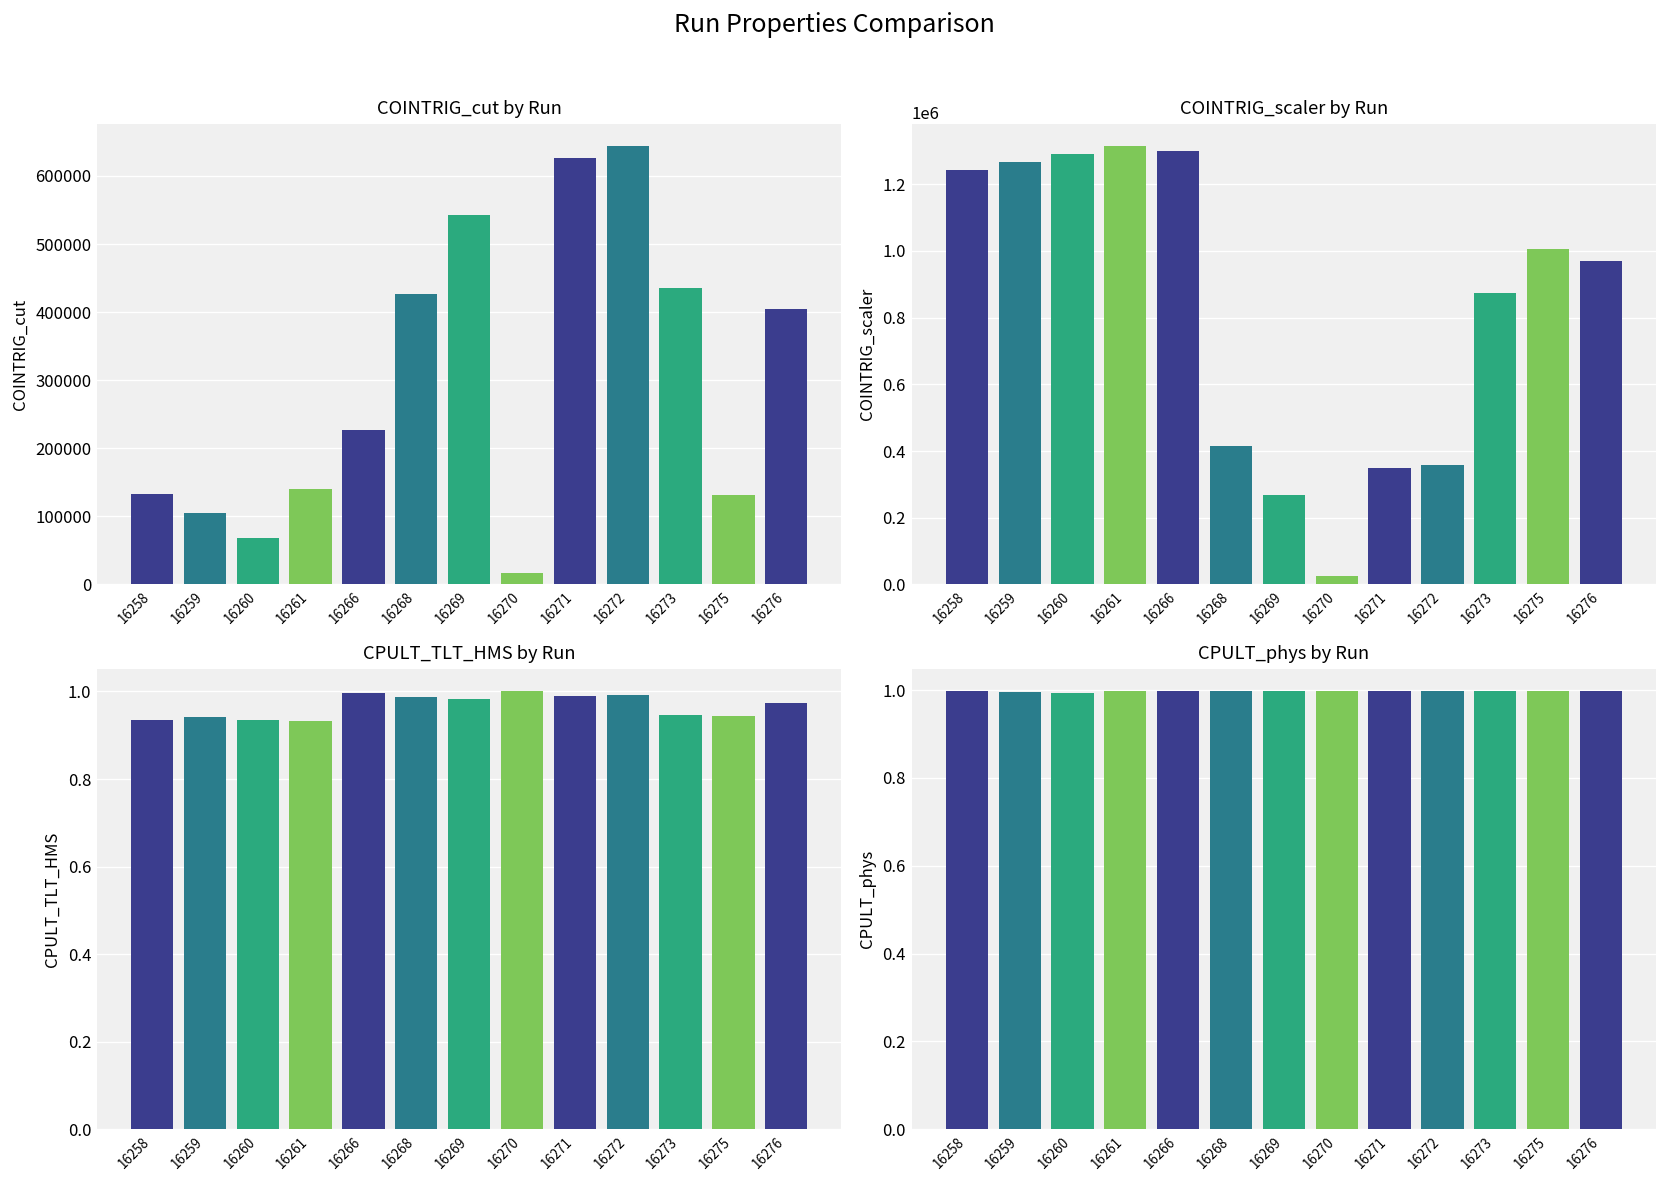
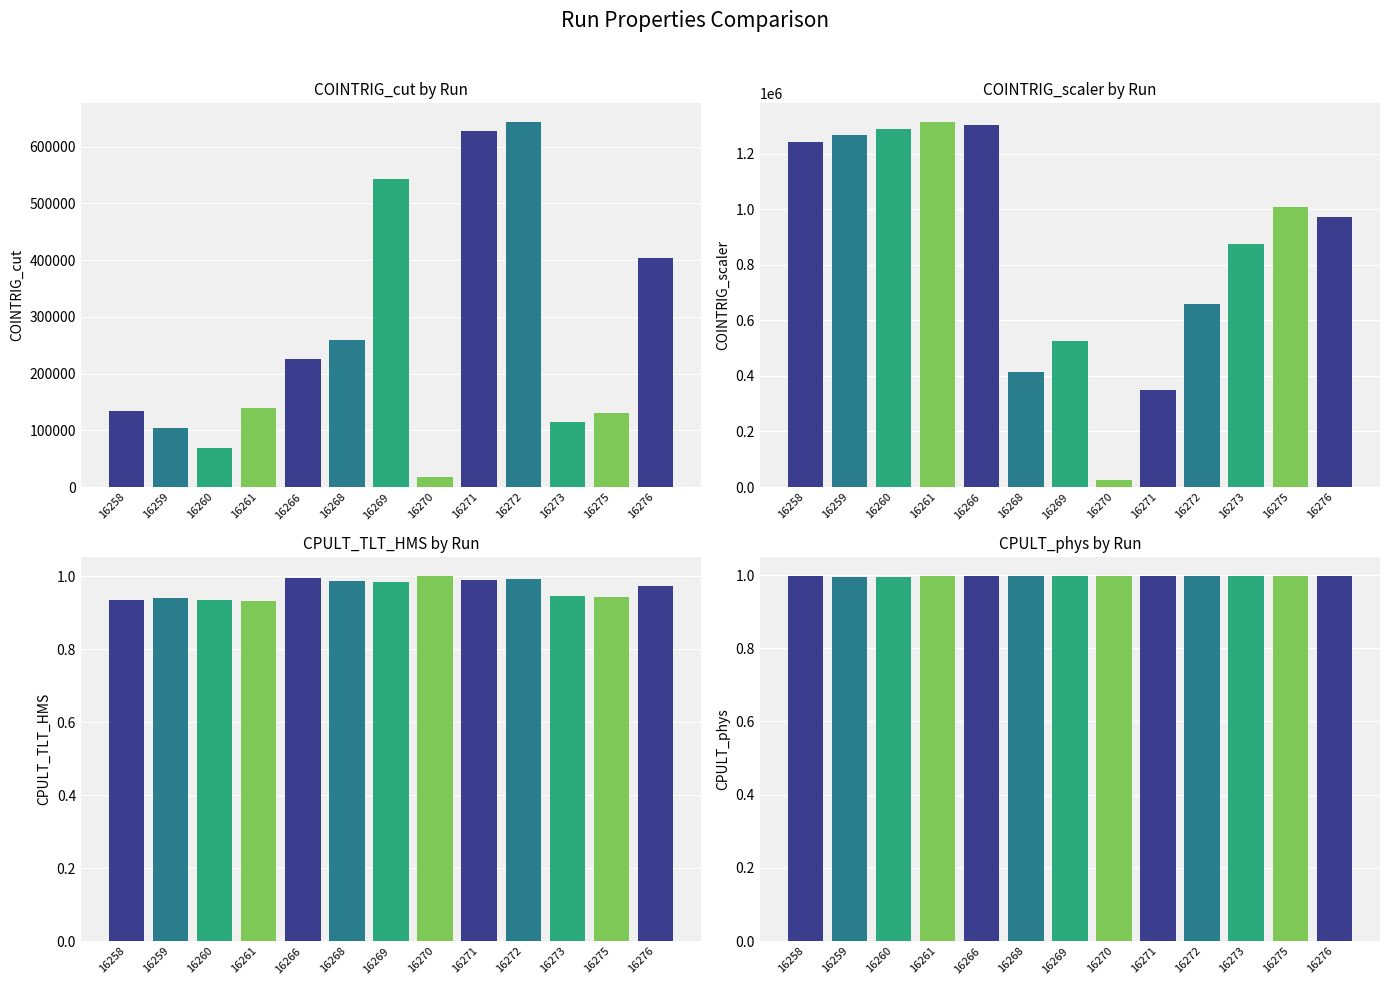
COINTRIG_cut by Run, 16268: 430000 -> 260000
COINTRIG_cut by Run, 16273: 440000 -> 110000
COINTRIG_scaler by Run, 16269: 270000 -> 530000
COINTRIG_scaler by Run, 16272: 360000 -> 660000
